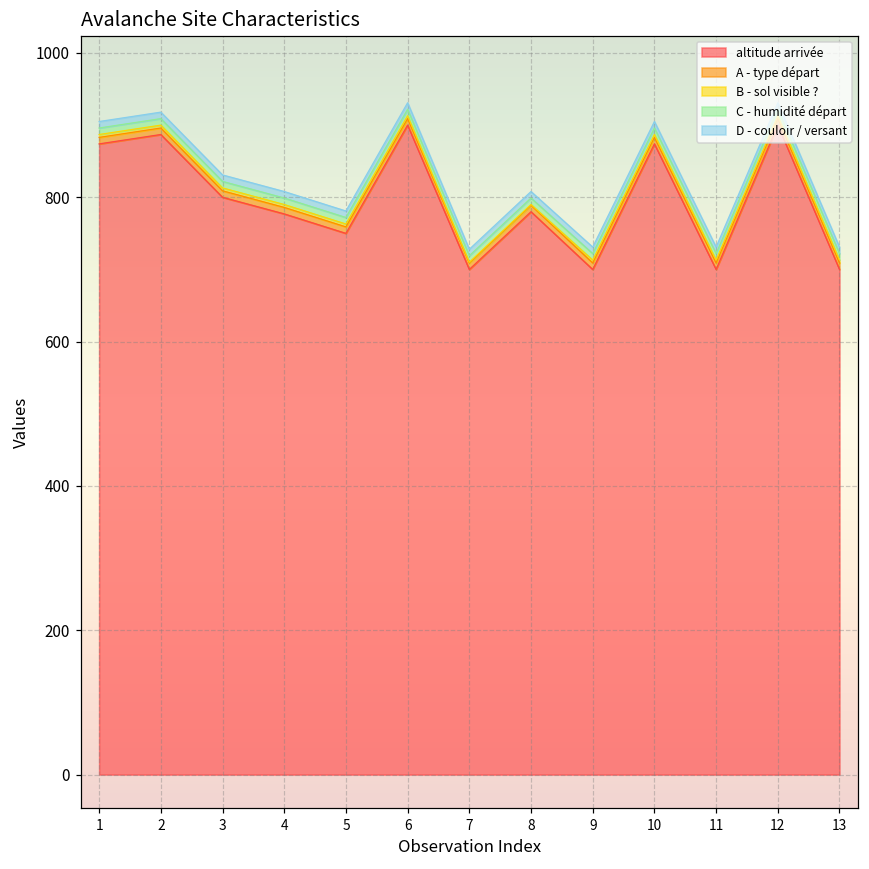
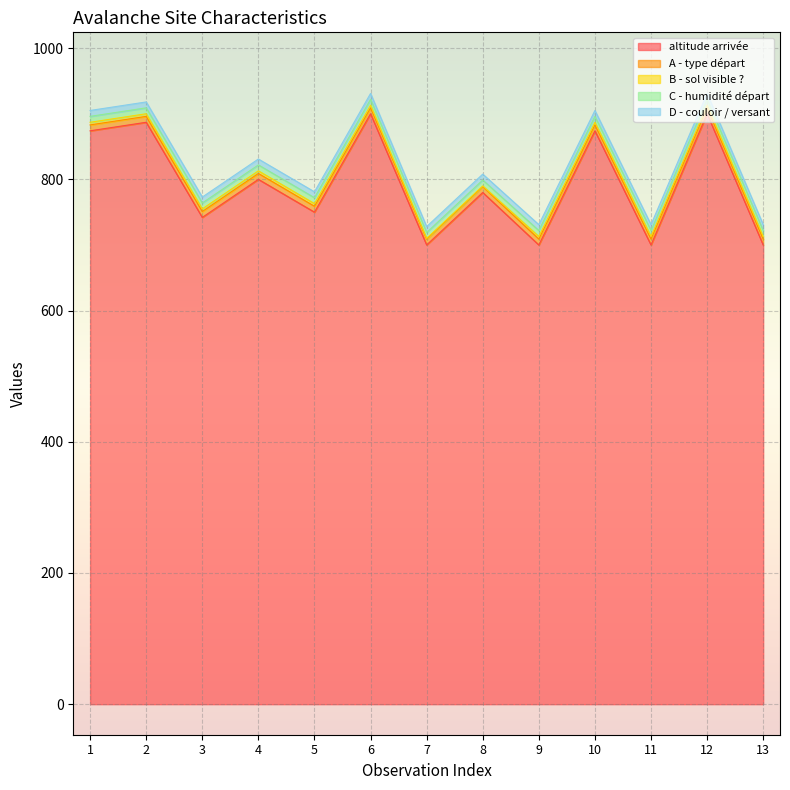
altitude arrivée, 3: 800 -> 740
altitude arrivée, 4: 780 -> 800
